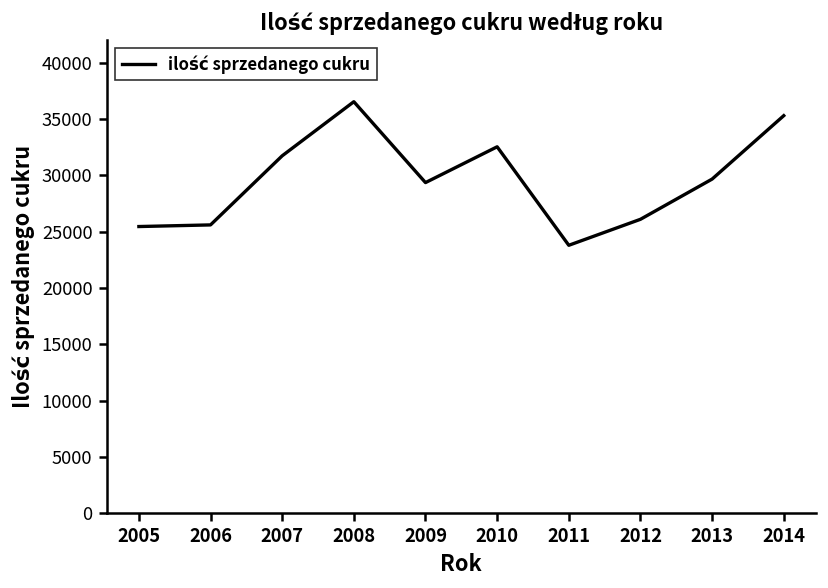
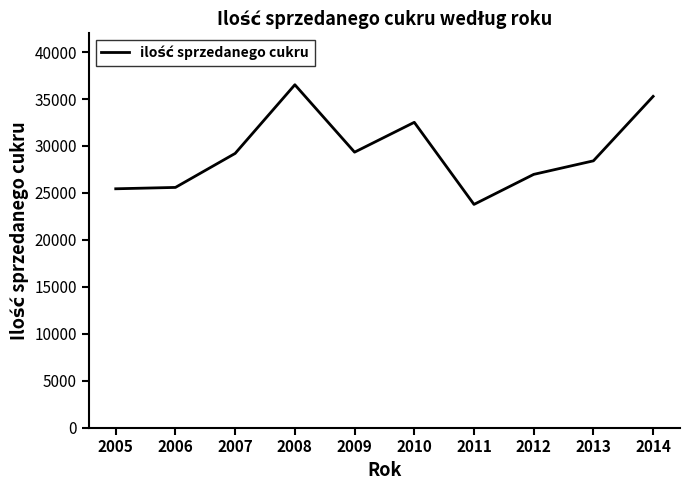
2007: 32000 -> 29000
2012: 26000 -> 27000
2013: 30000 -> 28000
